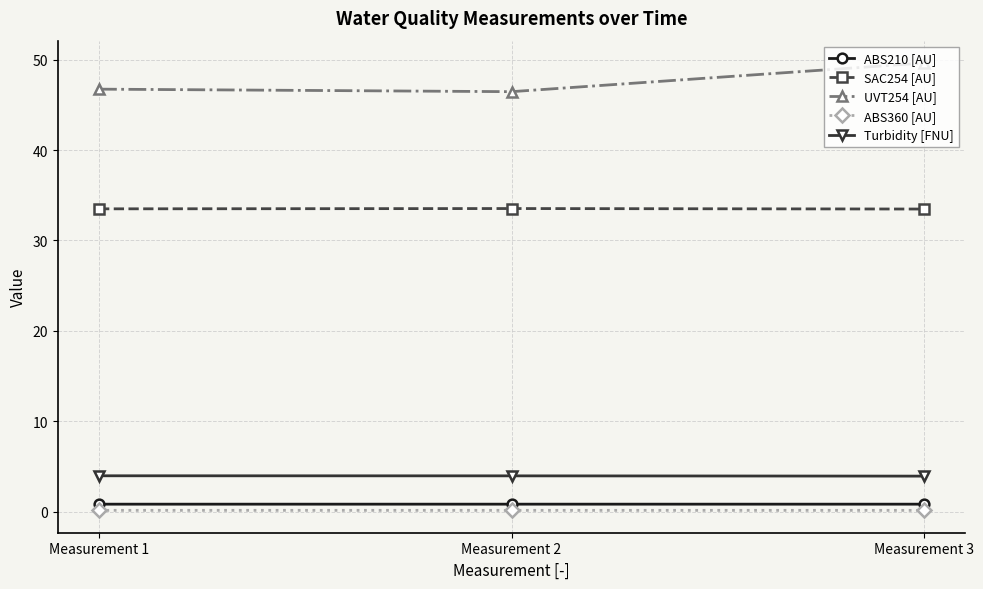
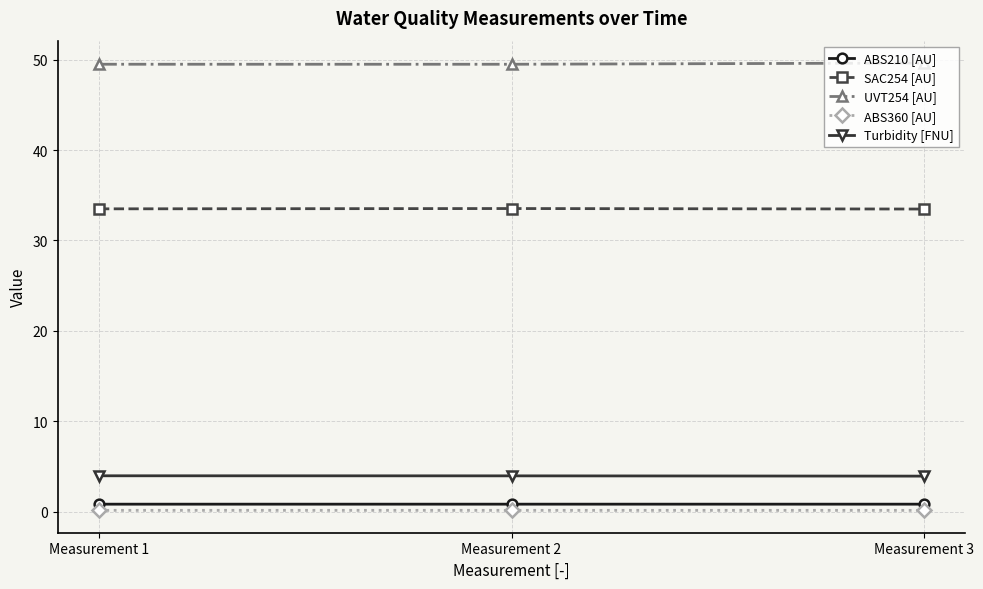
UVT254 [AU], Measurement 1: 47 -> 49
UVT254 [AU], Measurement 2: 46 -> 49
